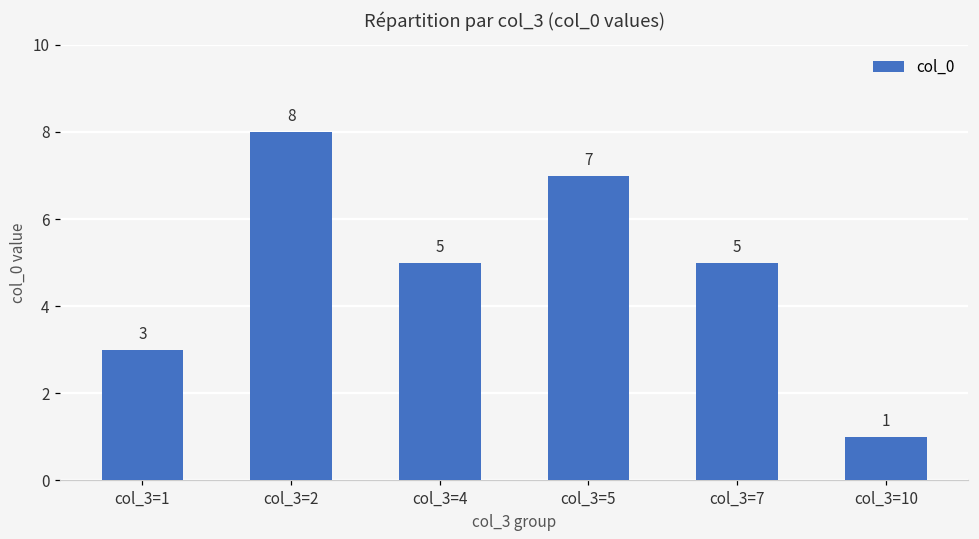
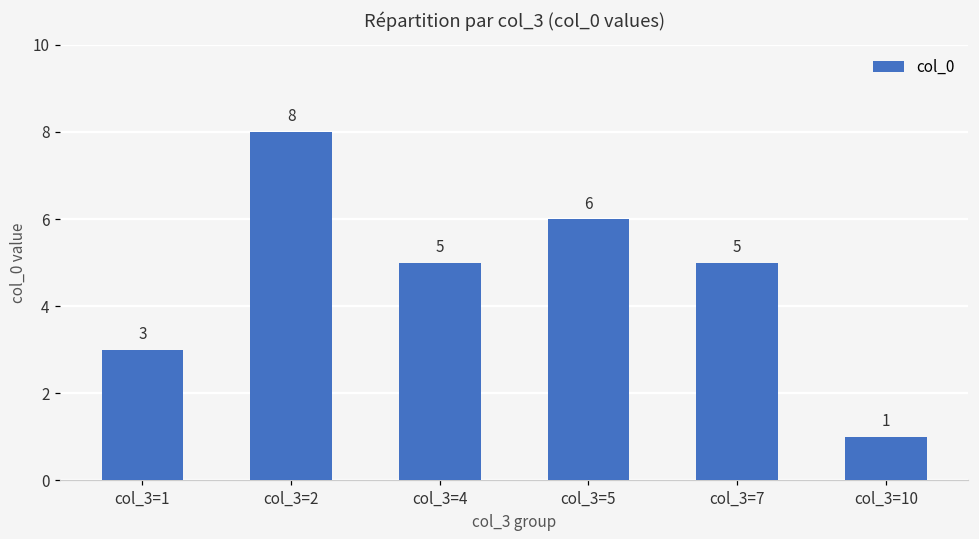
col_3=5: 7 -> 6
